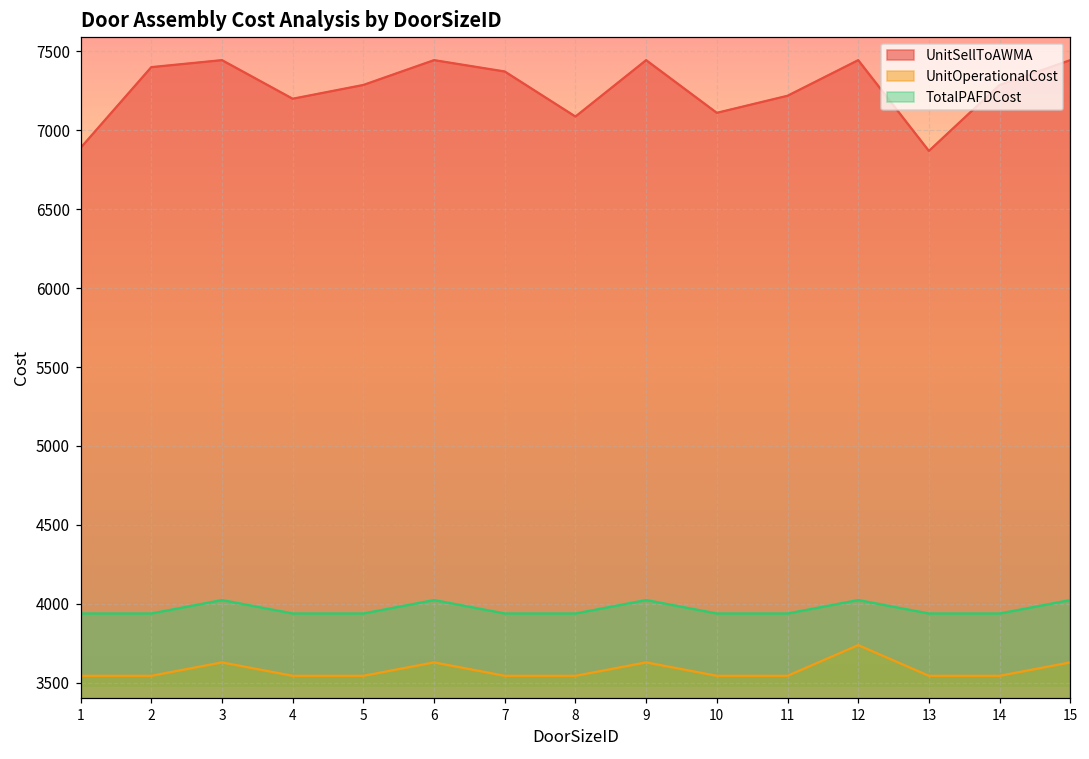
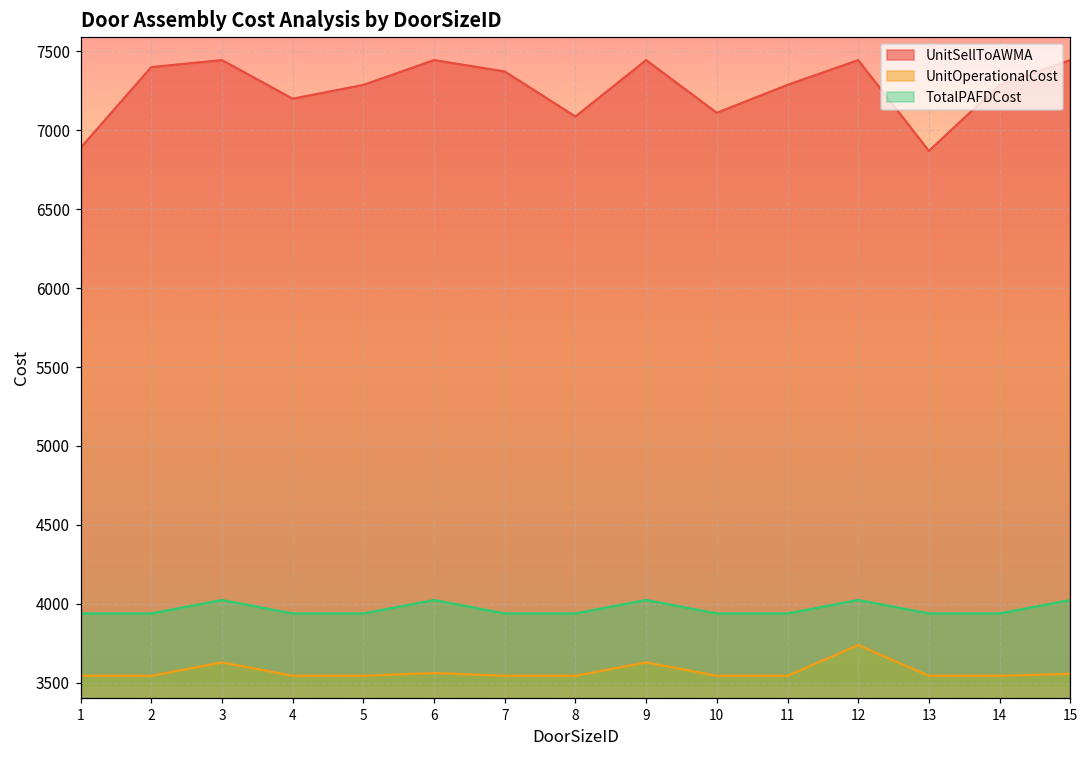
UnitOperationalCost, 6: 3630 -> 3560
UnitSellToAWMA, 11: 7220 -> 7290
UnitOperationalCost, 15: 3630 -> 3560
